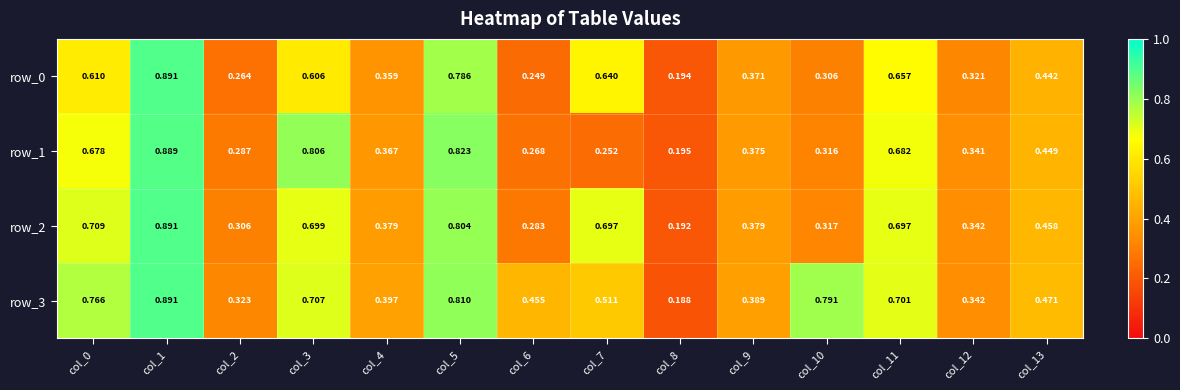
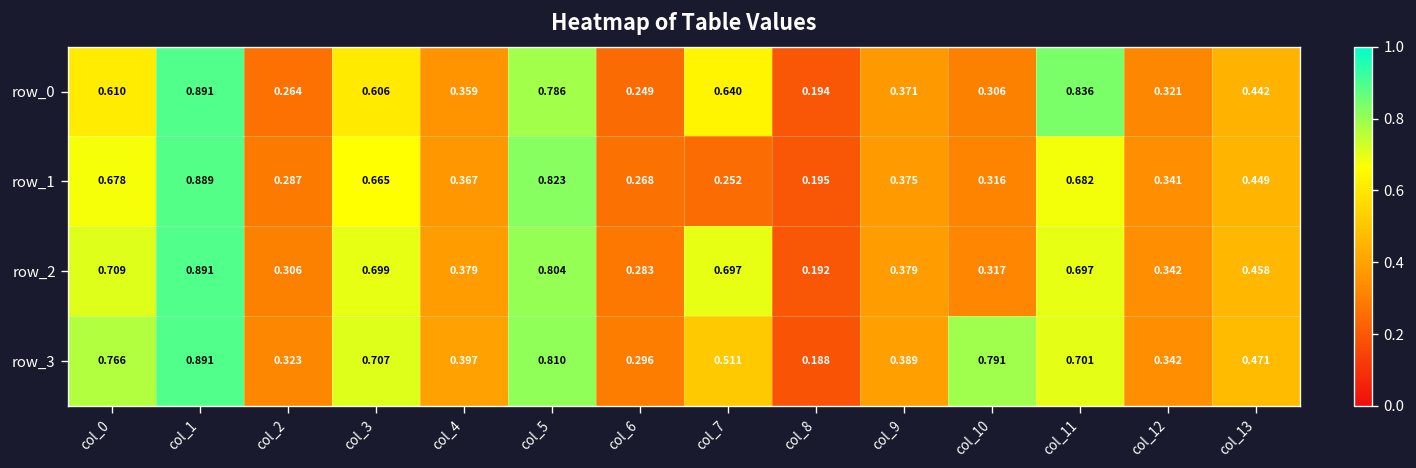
row_0, col_11: 0.657 -> 0.836
row_1, col_3: 0.806 -> 0.665
row_3, col_6: 0.455 -> 0.296
